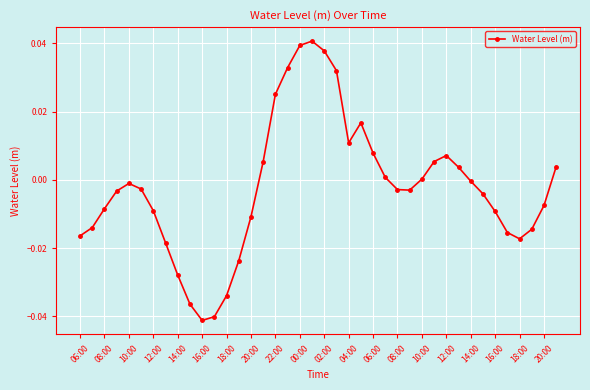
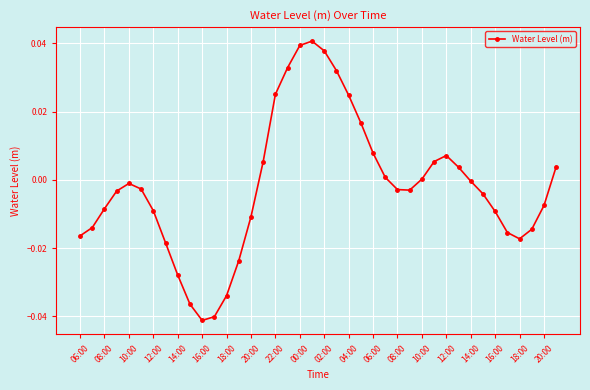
04:00: 0.011 -> 0.025
